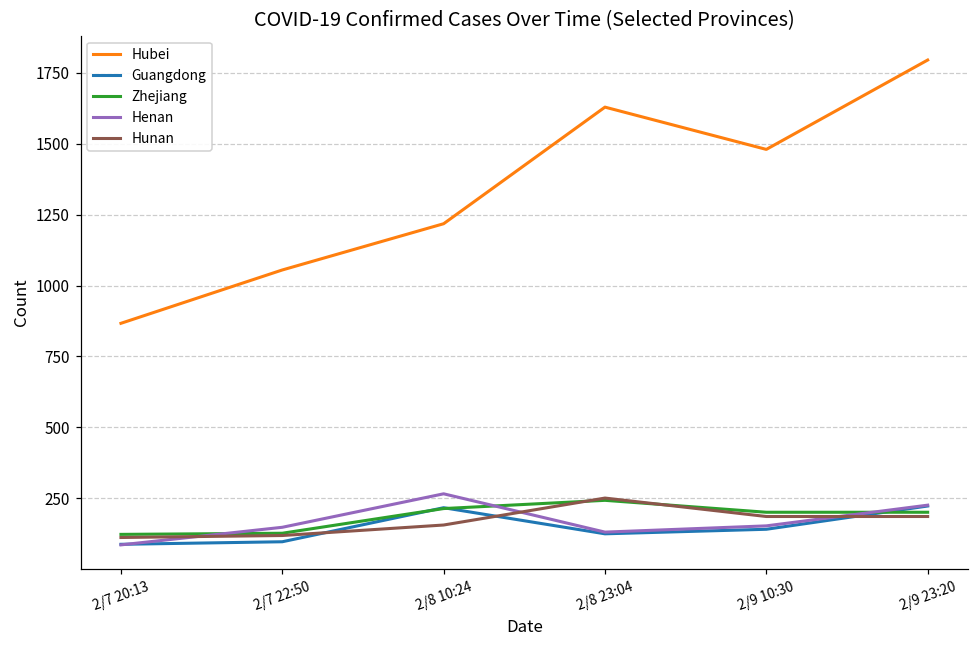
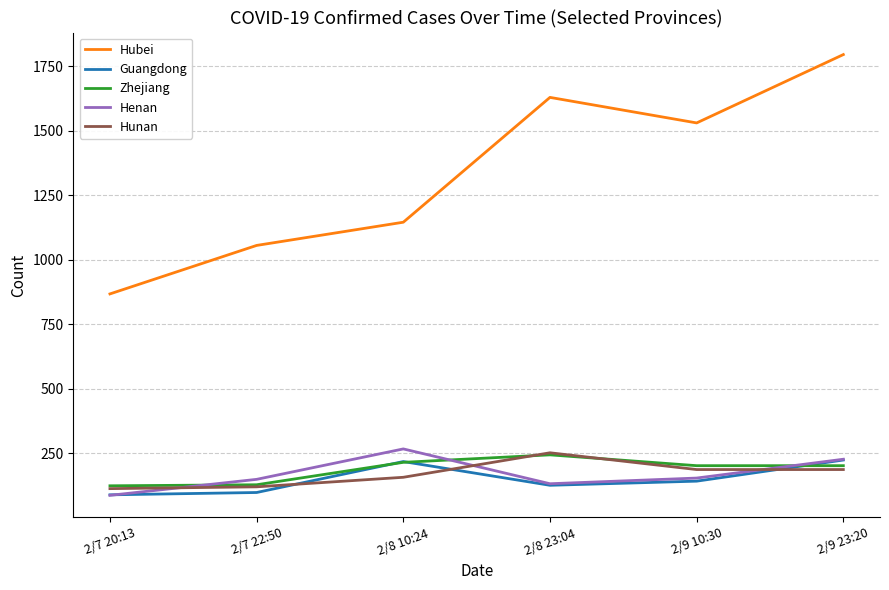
Hubei, 2/8 10:24: 1220 -> 1150
Hubei, 2/9 10:30: 1480 -> 1530
